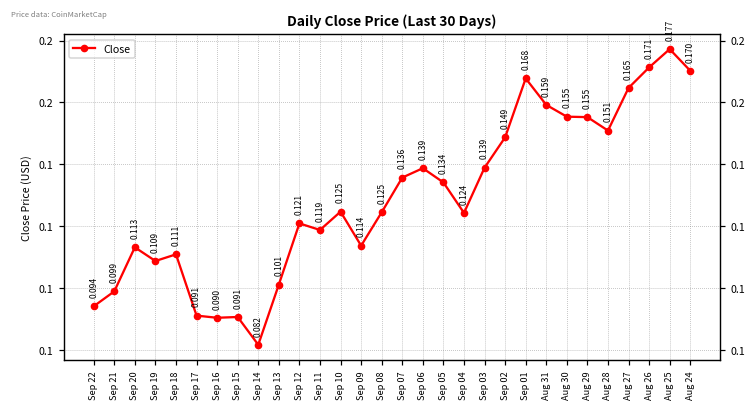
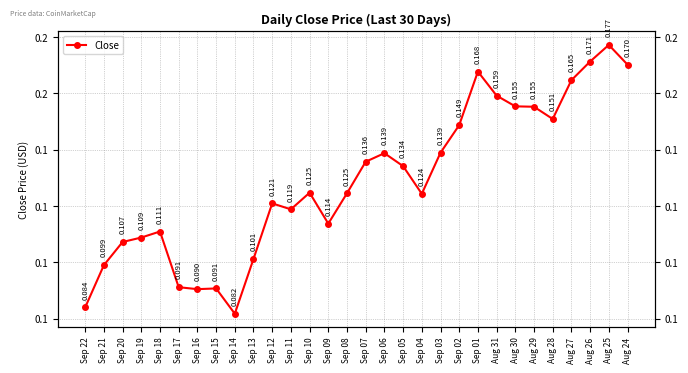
Sep 22: 0.094 -> 0.084
Sep 20: 0.113 -> 0.107
